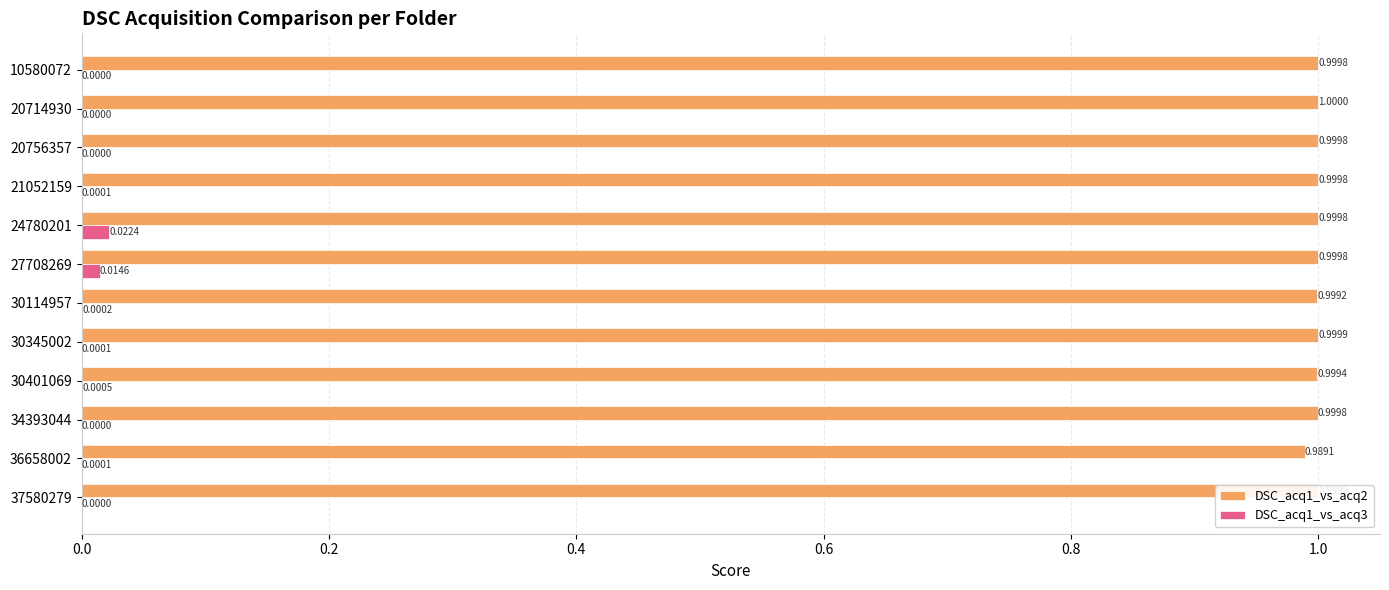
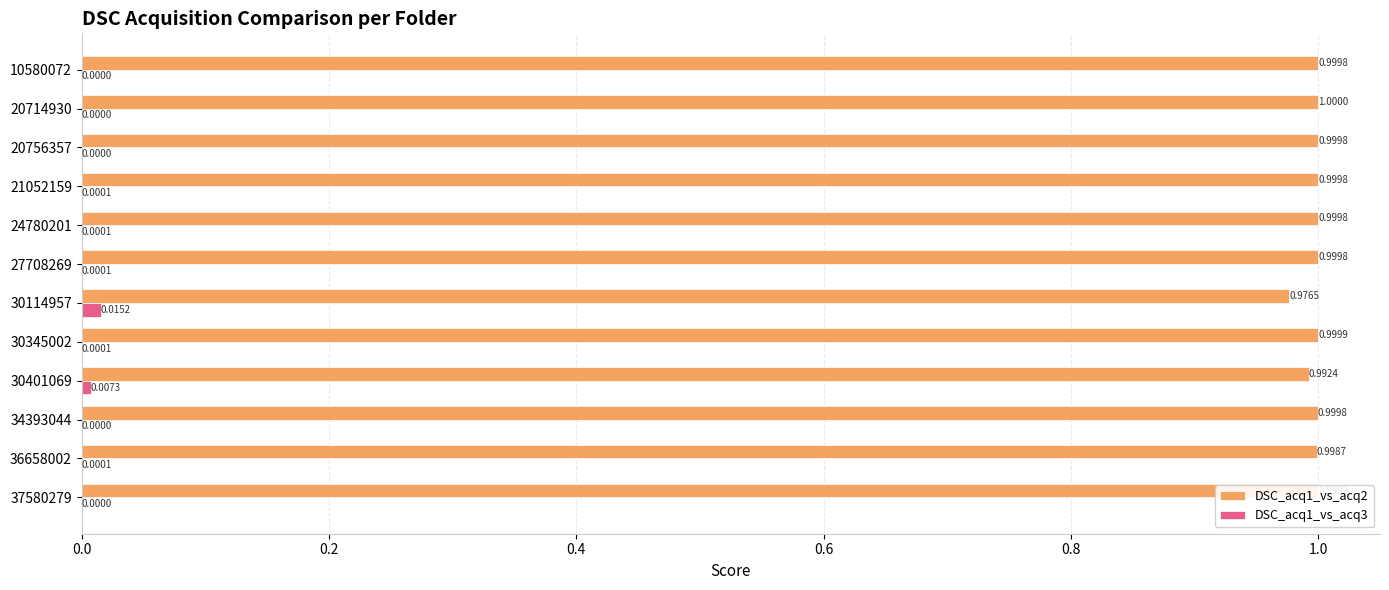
DSC_acq1_vs_acq3, 24780201: 0.0224 -> 0.0001
DSC_acq1_vs_acq3, 27708269: 0.0146 -> 0.0001
DSC_acq1_vs_acq2, 30114957: 0.9992 -> 0.9765
DSC_acq1_vs_acq3, 30114957: 0.0002 -> 0.0152
DSC_acq1_vs_acq2, 30401069: 0.9994 -> 0.9924
DSC_acq1_vs_acq3, 30401069: 0.0005 -> 0.0073
DSC_acq1_vs_acq2, 36658002: 0.9891 -> 0.9987
